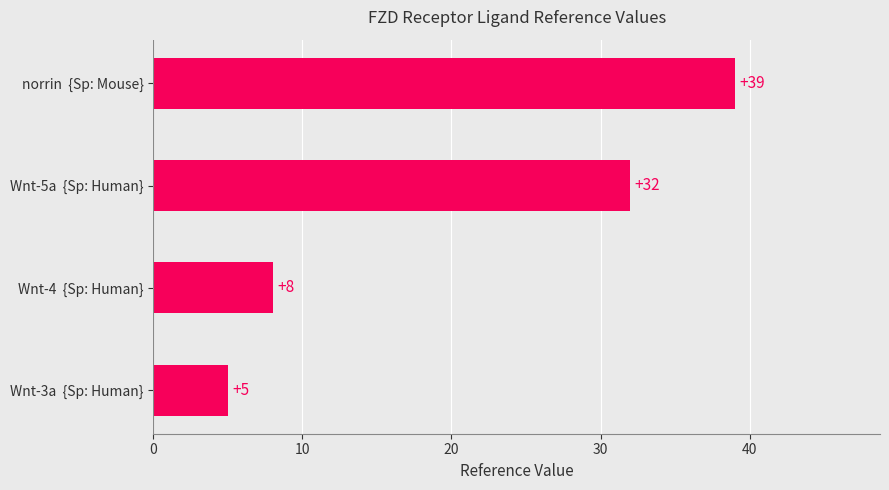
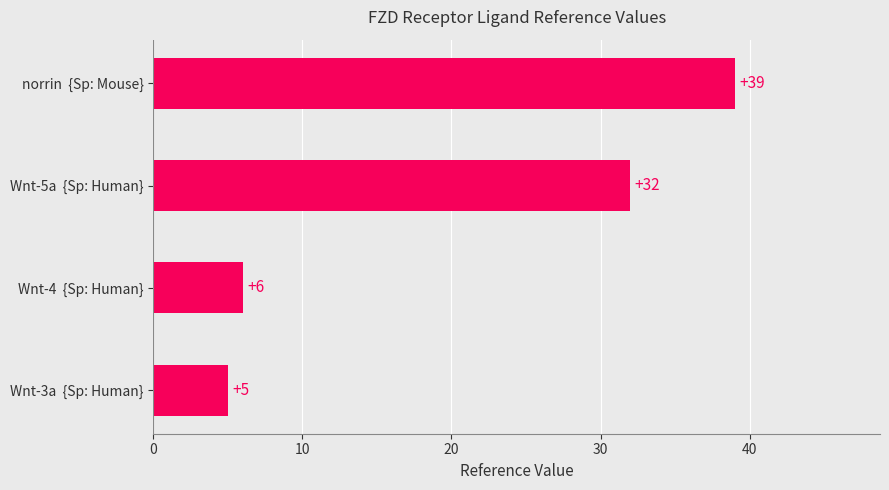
Wnt-4 {Sp: Human}: +8 -> +6
